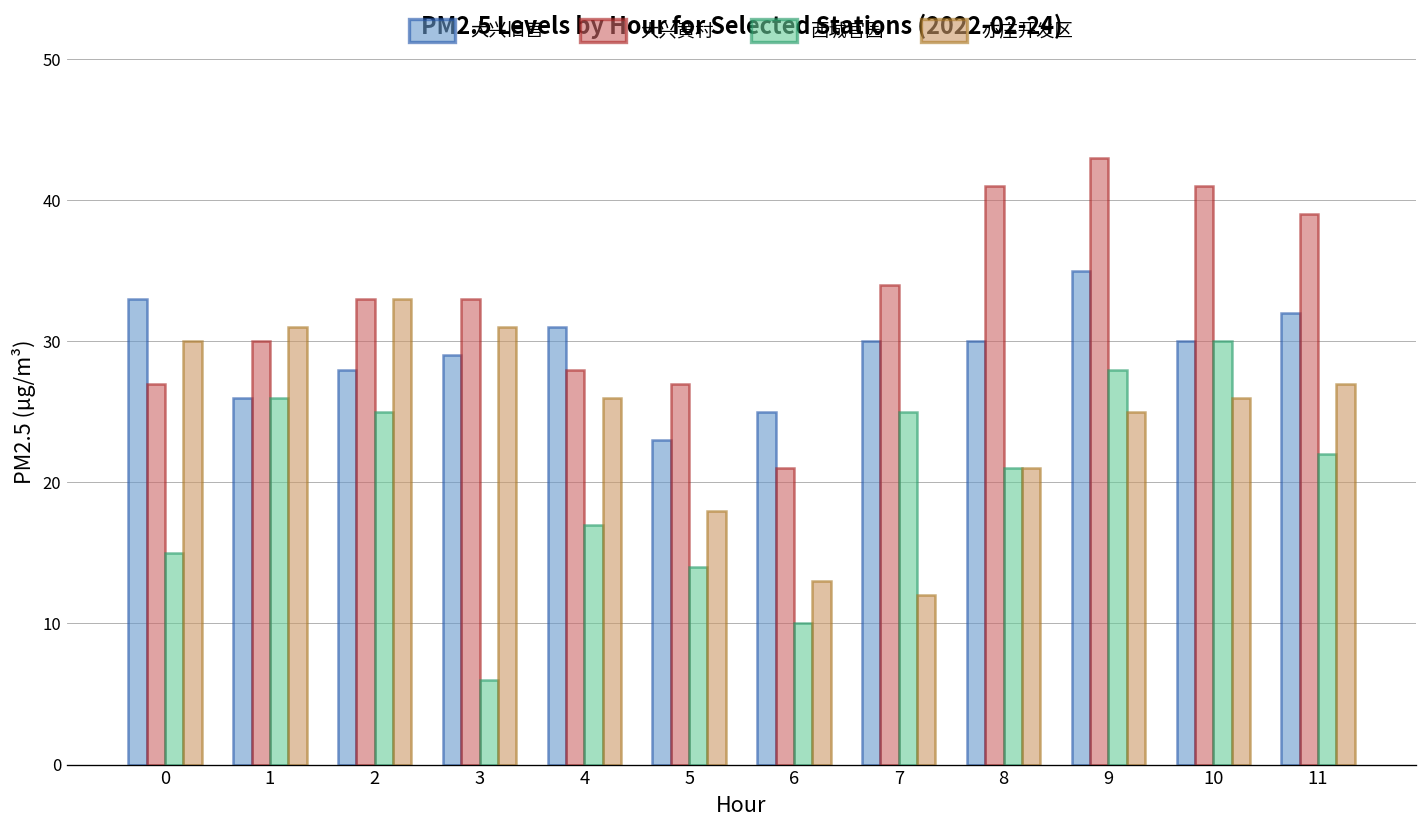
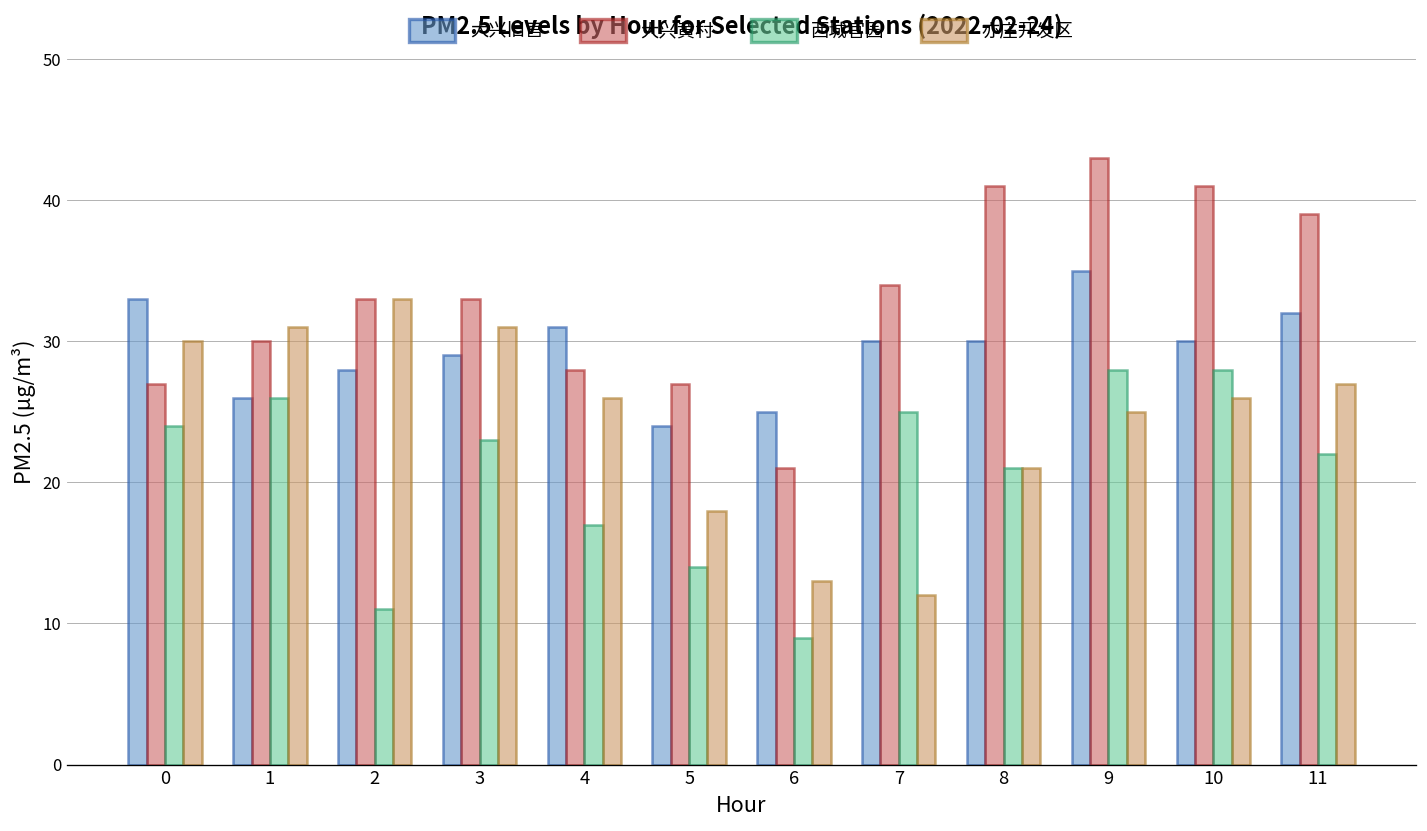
西城官园, 0: 15 -> 24
西城官园, 2: 25 -> 11
西城官园, 3: 6 -> 23
大兴旧宫, 5: 23 -> 24
西城官园, 6: 10 -> 9
西城官园, 10: 30 -> 28
